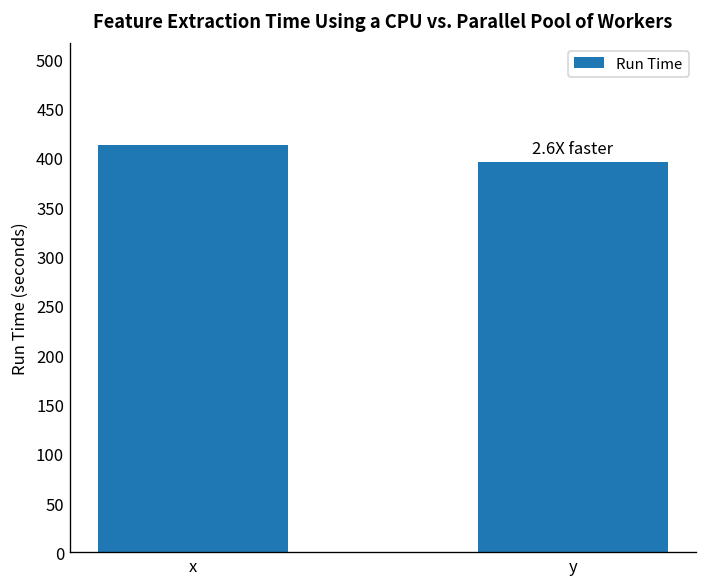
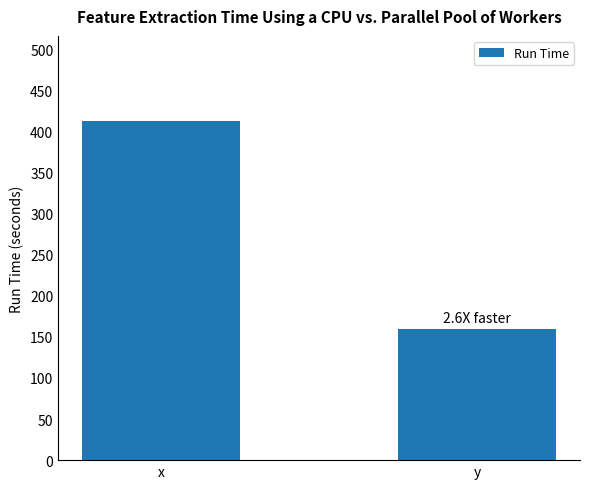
y: 400 -> 160
